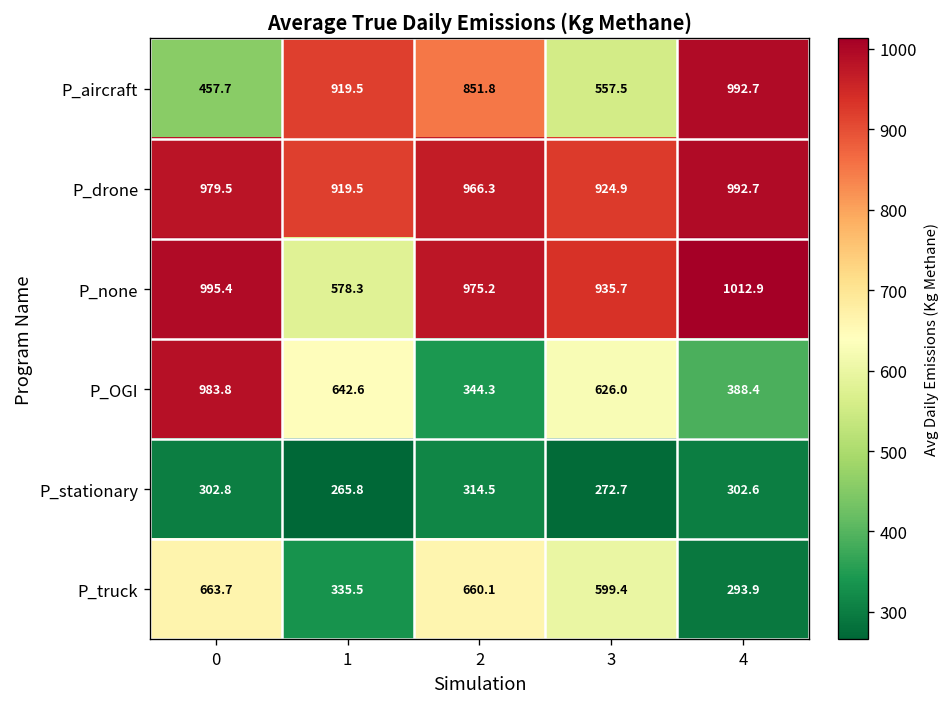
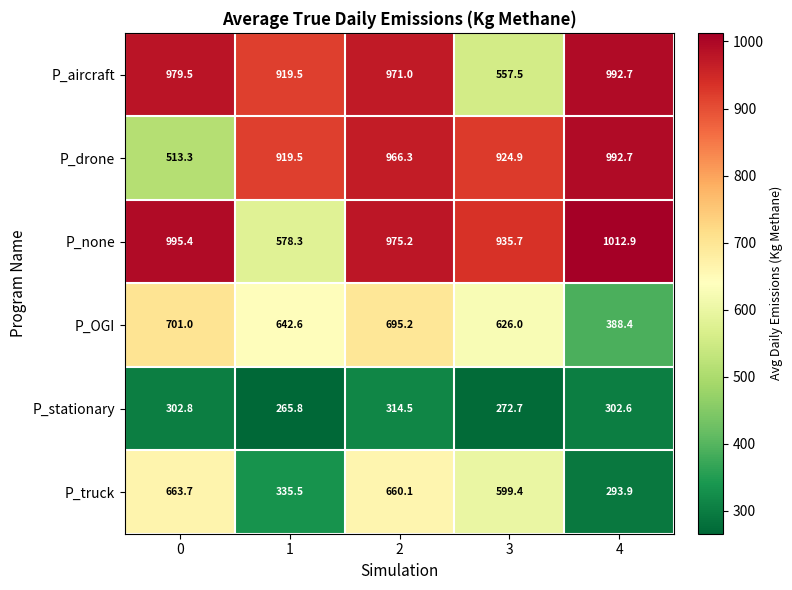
P_aircraft, 0: 457.7 -> 979.5
P_aircraft, 2: 851.8 -> 971.0
P_drone, 0: 979.5 -> 513.3
P_OGI, 0: 983.8 -> 701.0
P_OGI, 2: 344.3 -> 695.2
